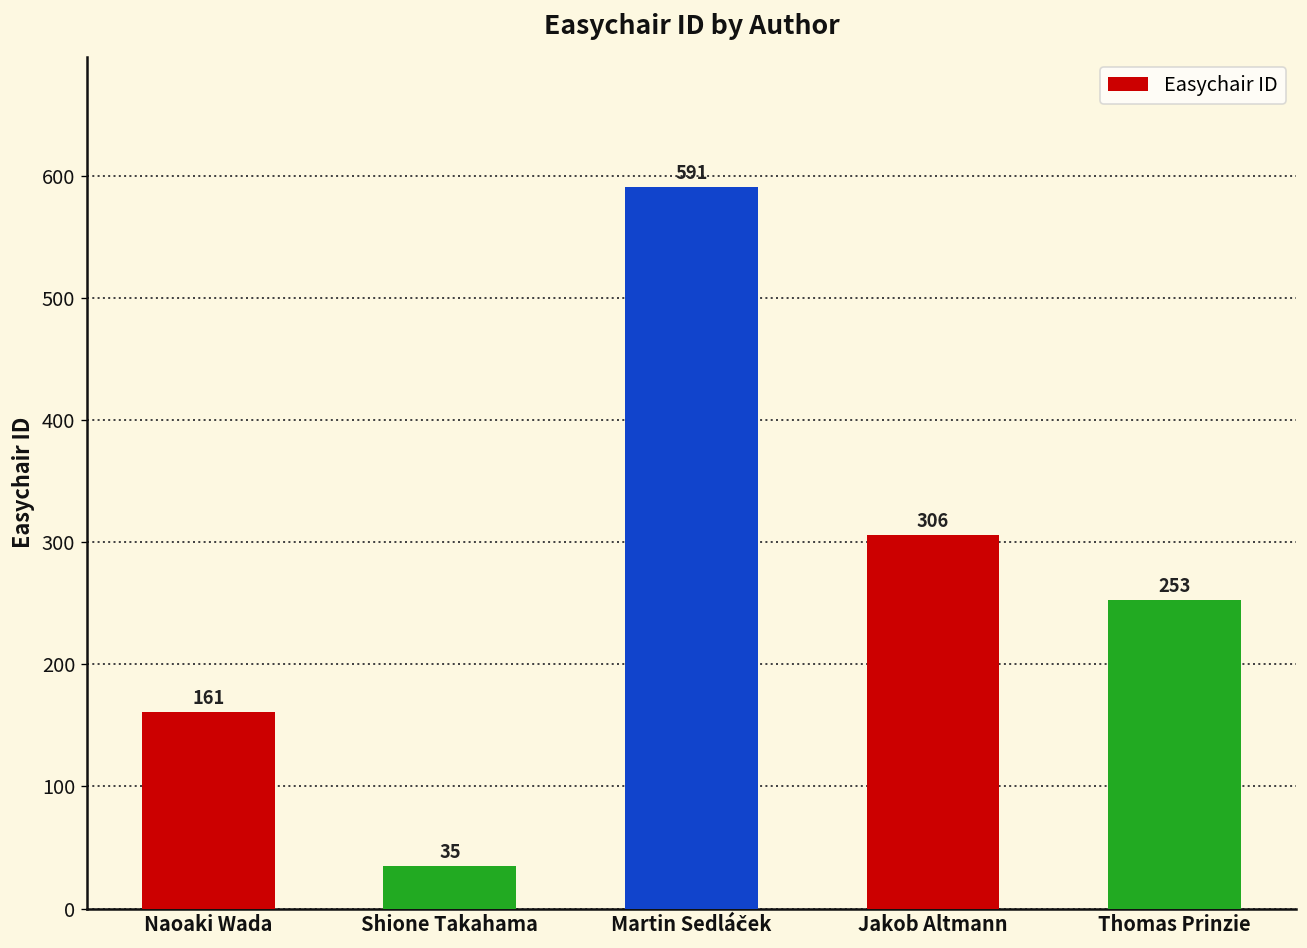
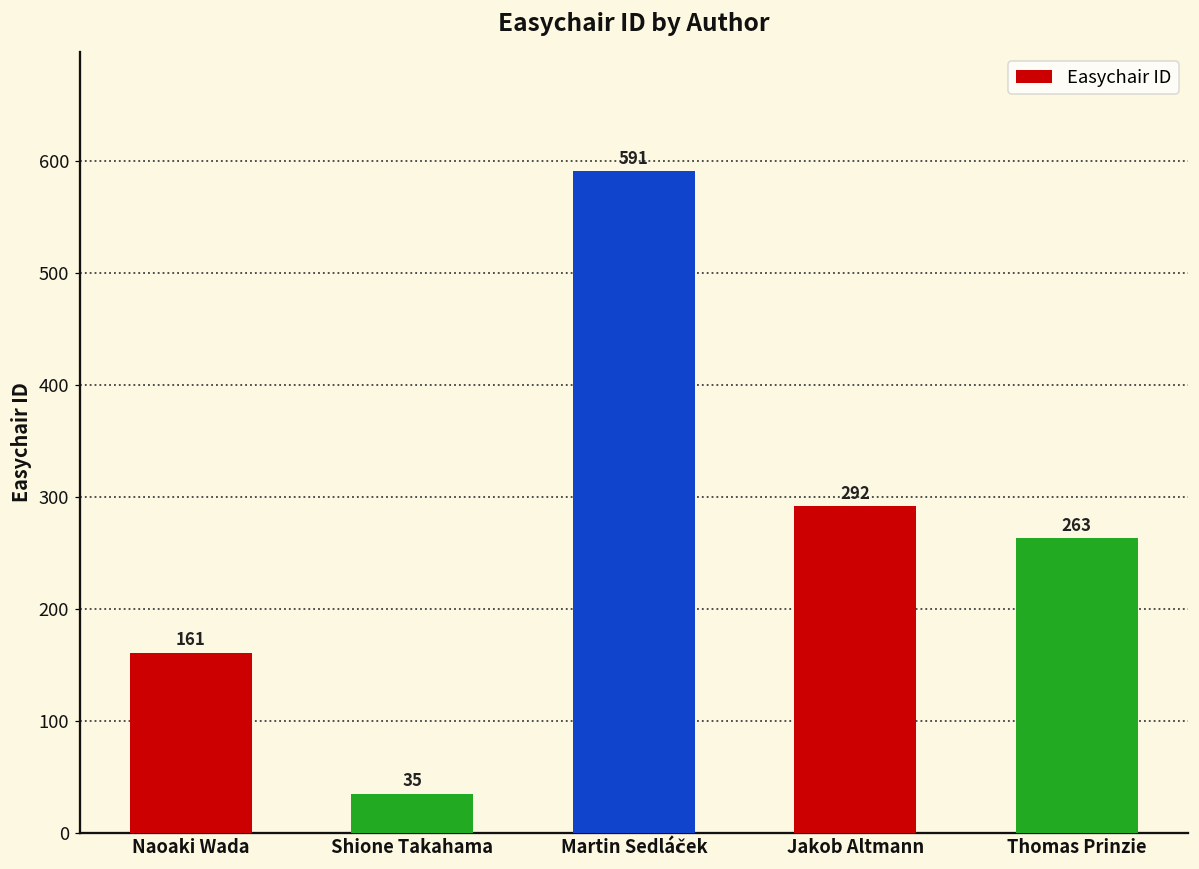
Jakob Altmann: 306 -> 292
Thomas Prinzie: 253 -> 263
